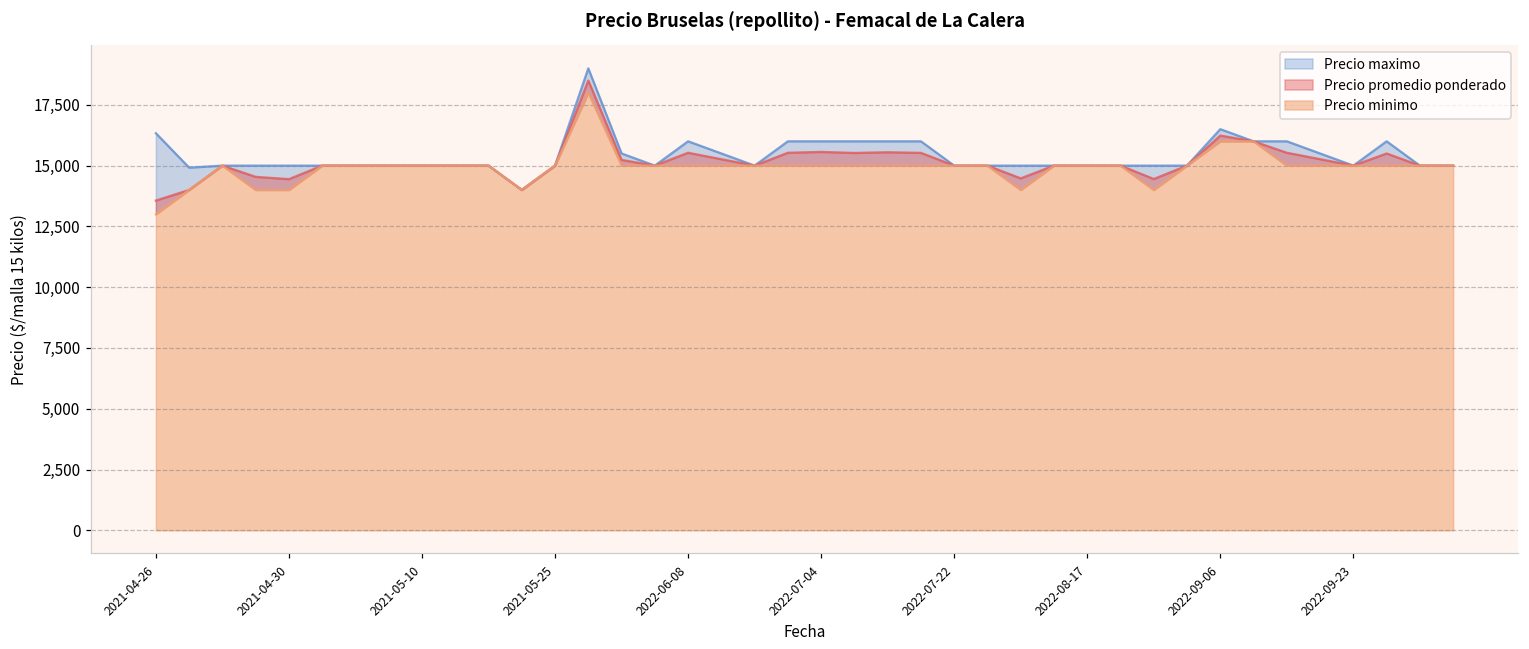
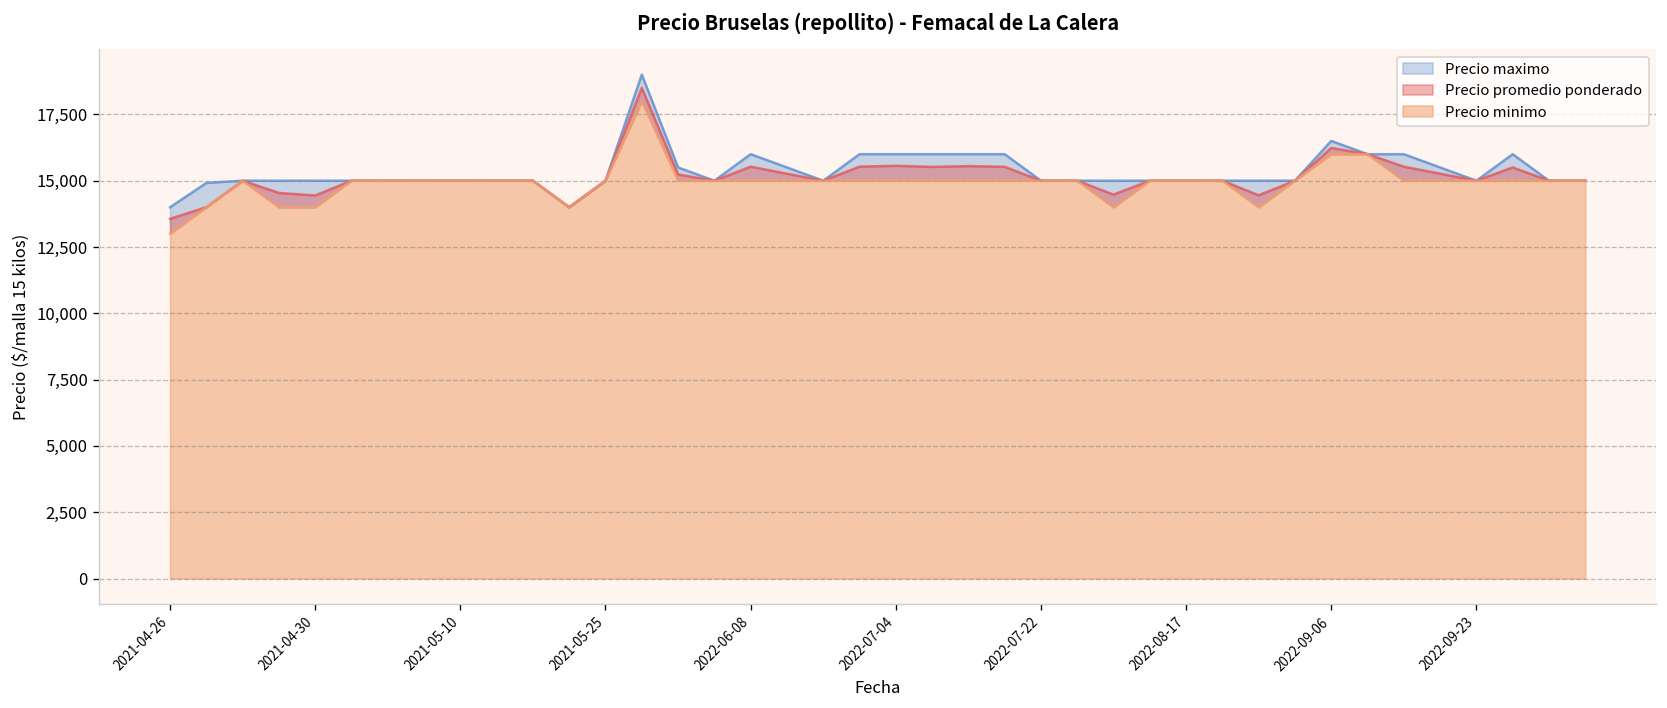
Precio maximo, 2021-04-26: 16,300 -> 14,000
